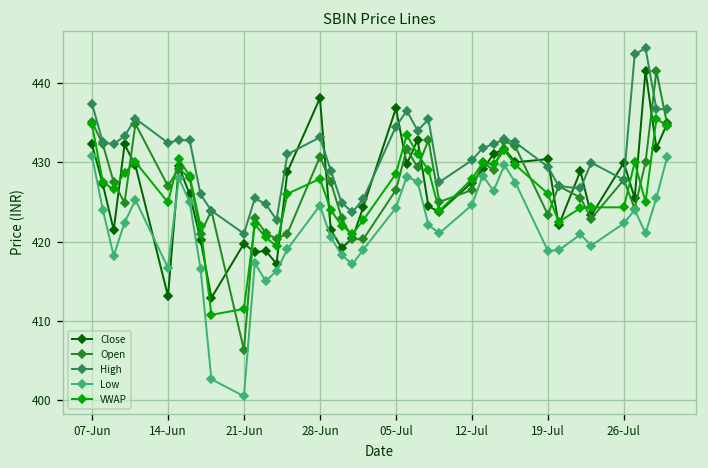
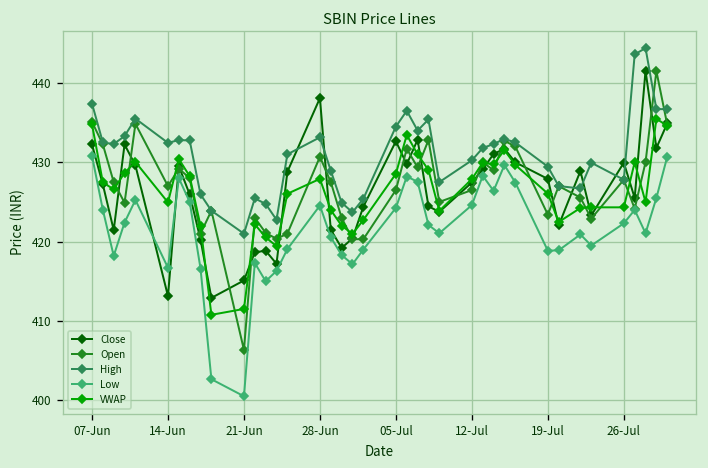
Close, 21-Jun: 420 -> 415
Close, 05-Jul: 437 -> 433
Close, 19-Jul: 430 -> 428
